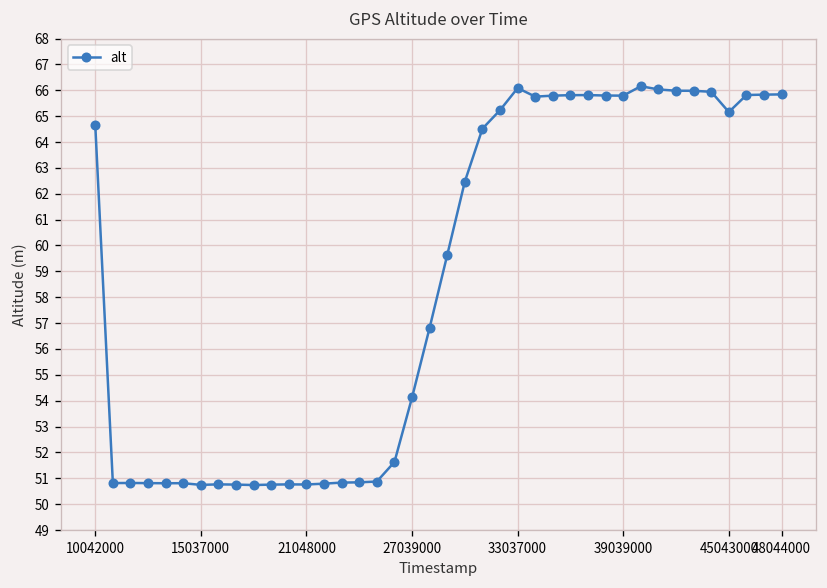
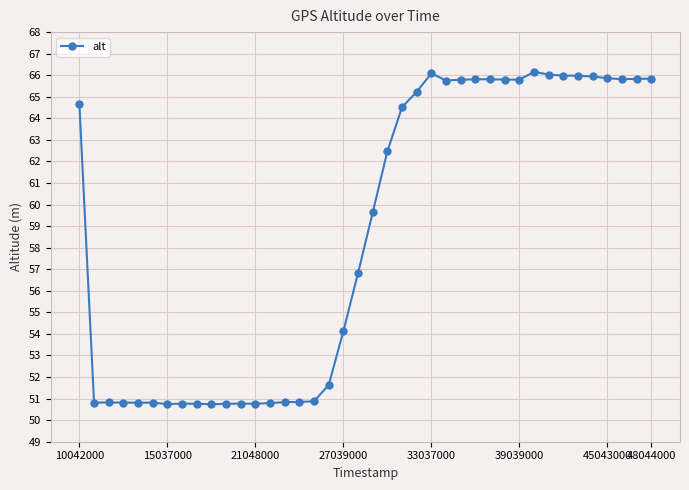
45043000: 65.2 -> 65.9
